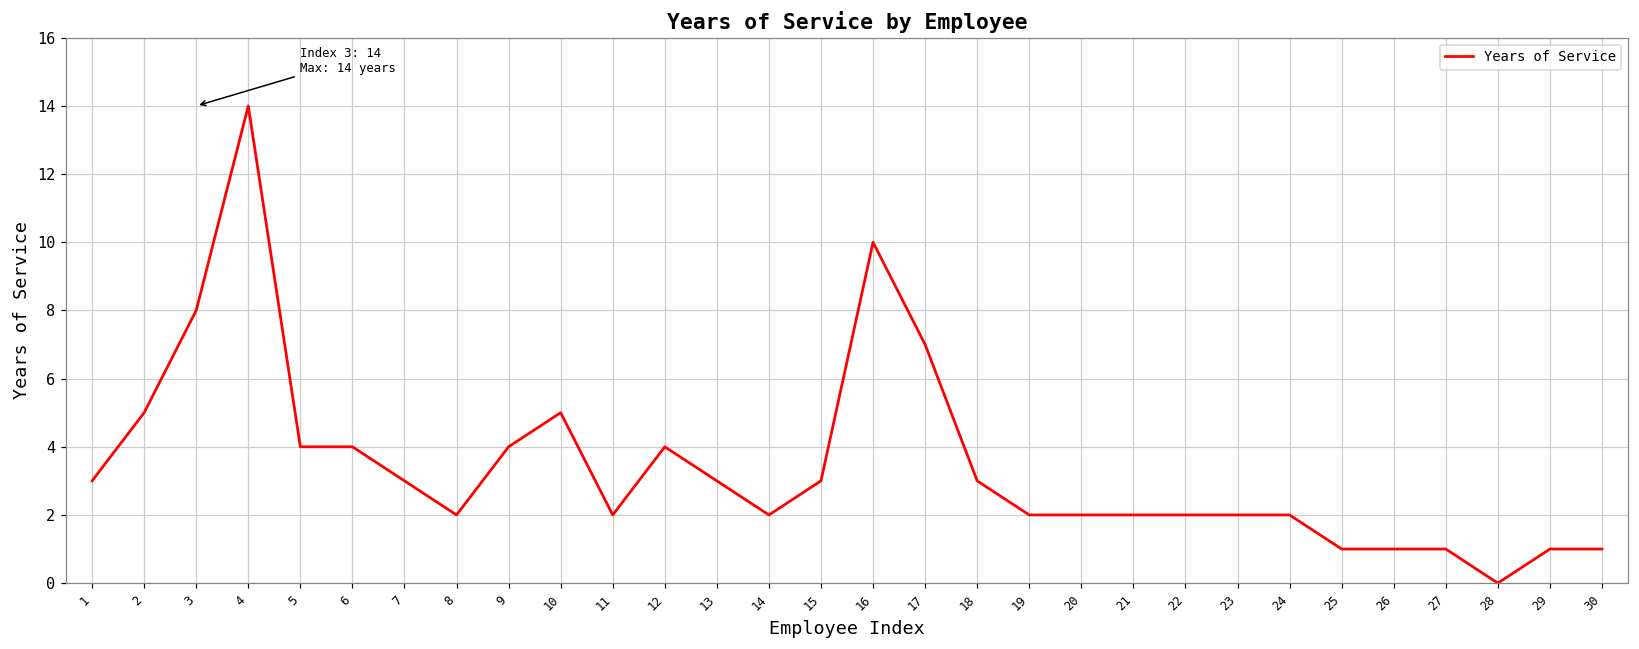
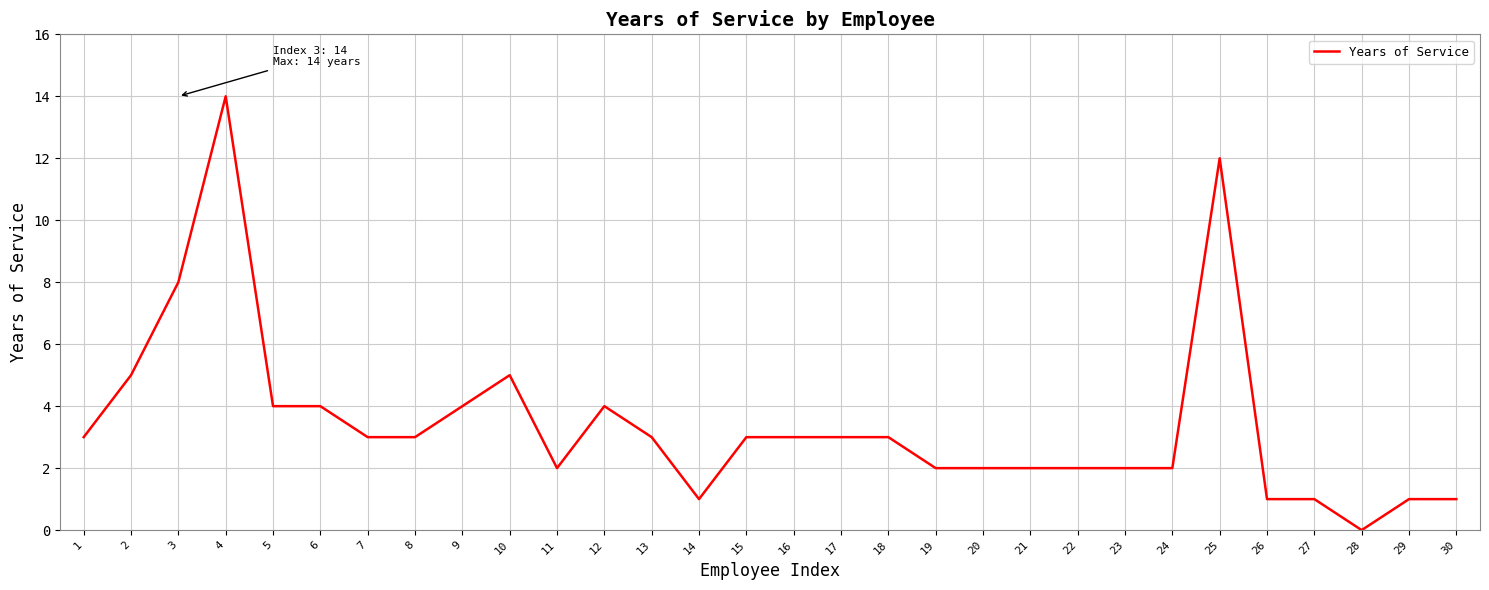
8: 2 -> 3
14: 2 -> 1
16: 10 -> 3
17: 7 -> 3
25: 1 -> 12
